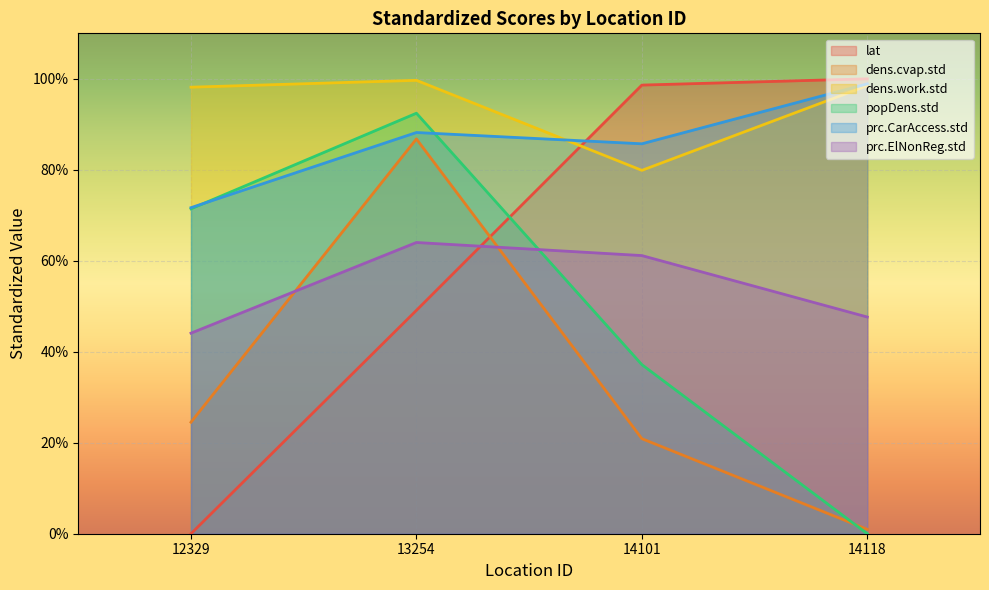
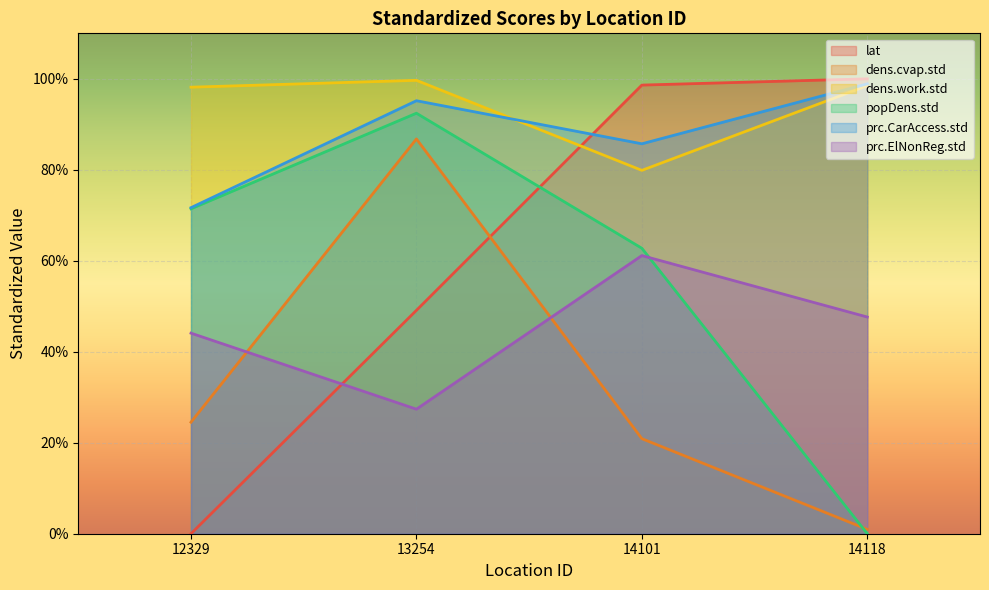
prc.CarAccess.std, 13254: 88% -> 95%
prc.ElNonReg.std, 13254: 64% -> 27%
popDens.std, 14101: 37% -> 63%
